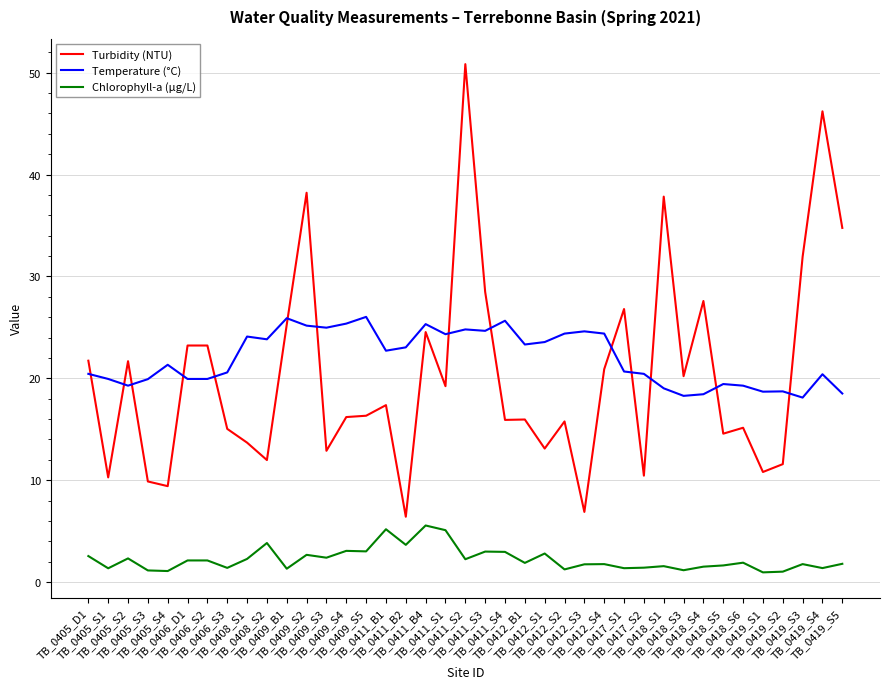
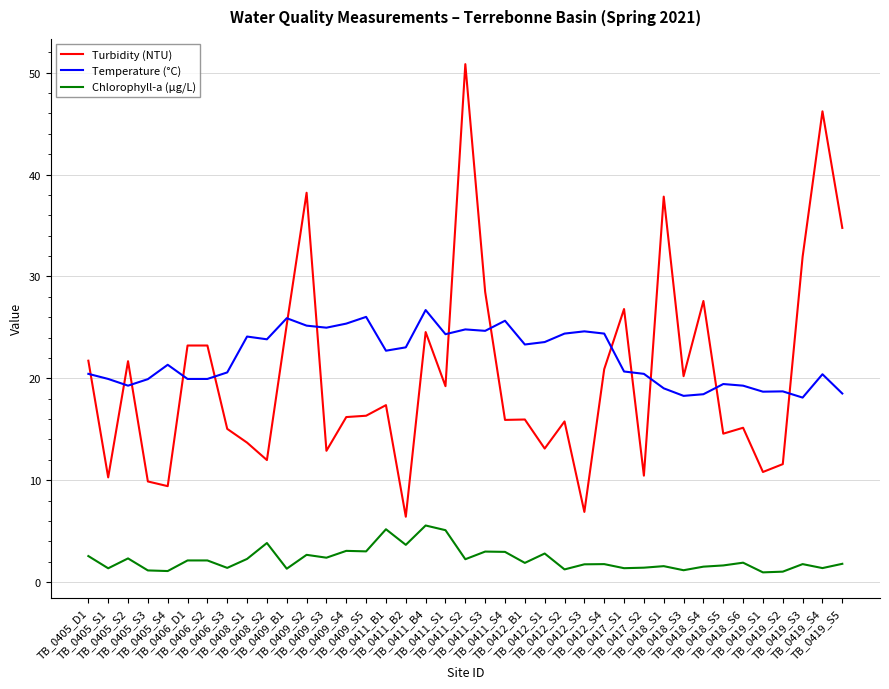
Temperature (°C), TB_0411_B4: 25.3 -> 26.7
